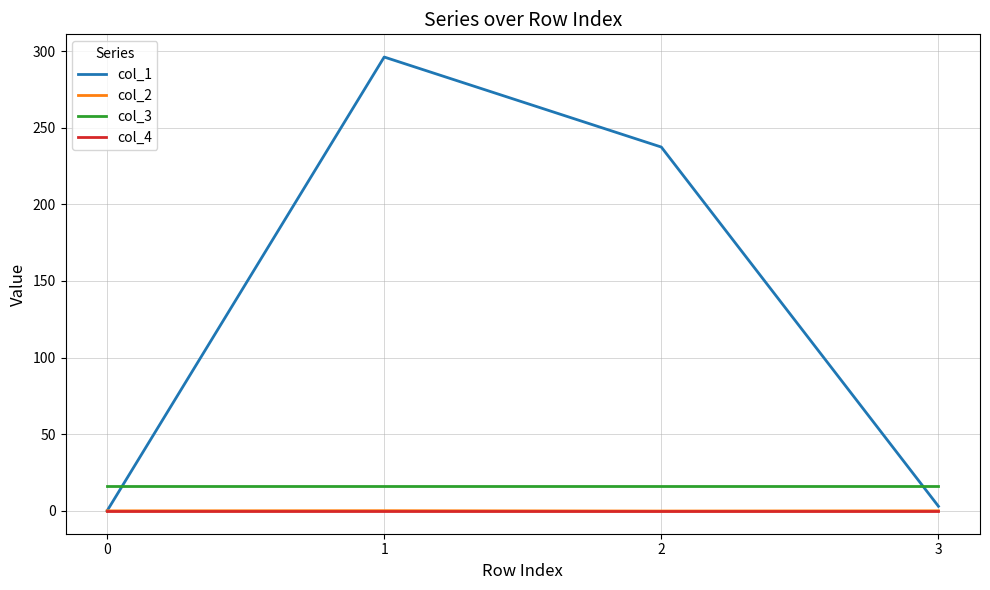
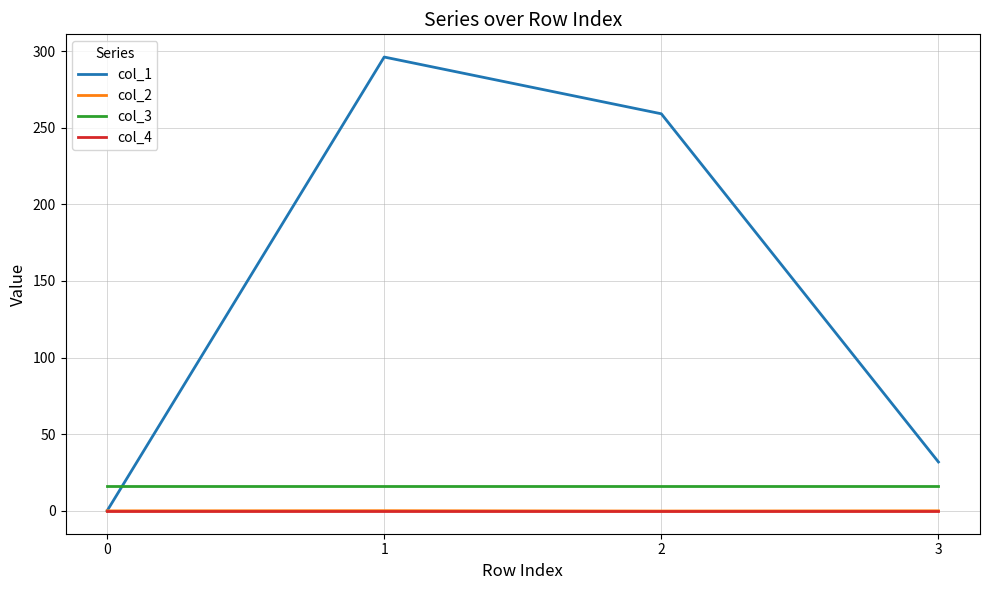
col_1, 2: 237 -> 259
col_1, 3: 3 -> 32
